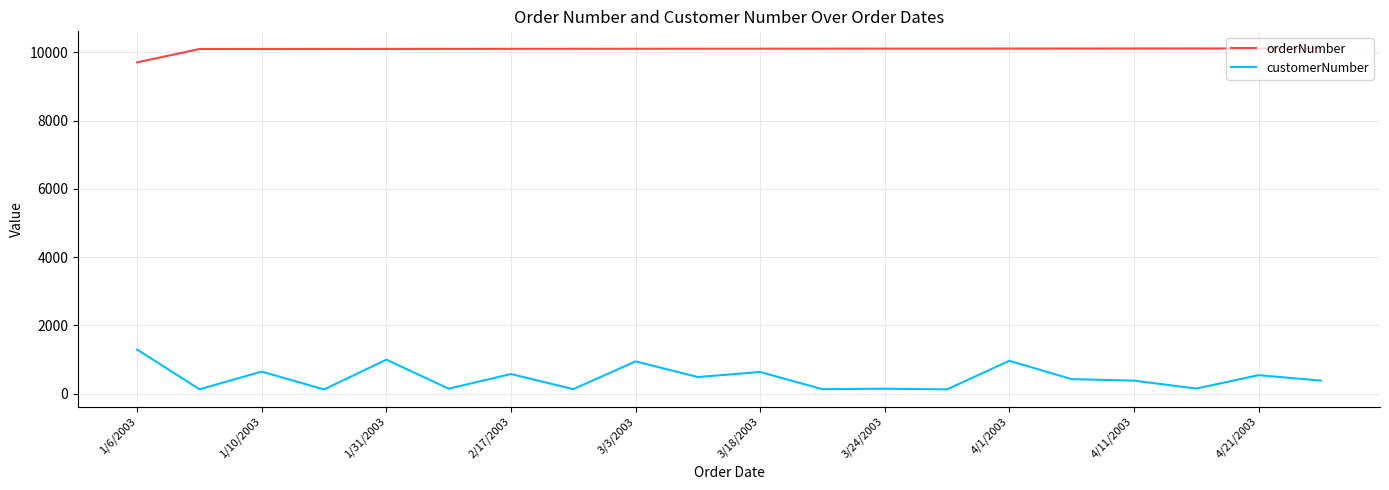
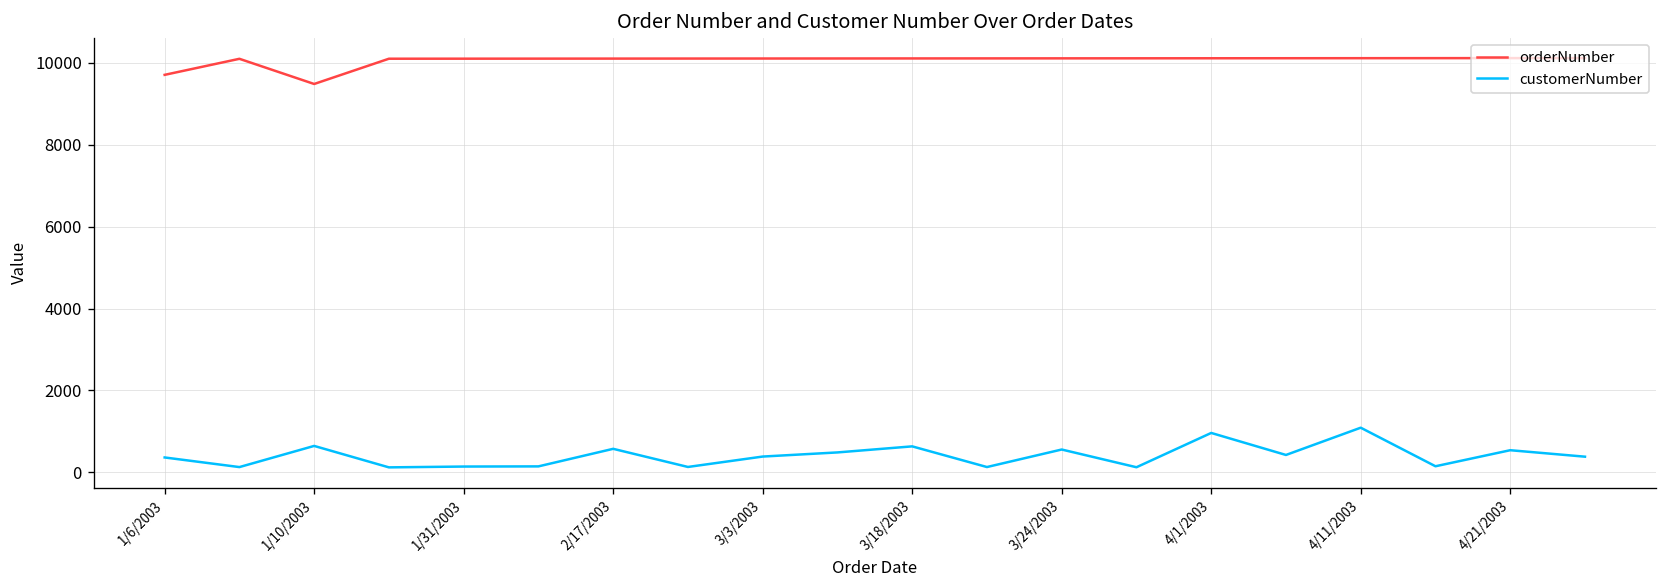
customerNumber, 1/6/2003: 1300 -> 400
orderNumber, 1/10/2003: 10100 -> 9500
customerNumber, 1/31/2003: 1000 -> 100
customerNumber, 3/3/2003: 900 -> 400
customerNumber, 3/24/2003: 100 -> 600
customerNumber, 4/11/2003: 400 -> 1100
